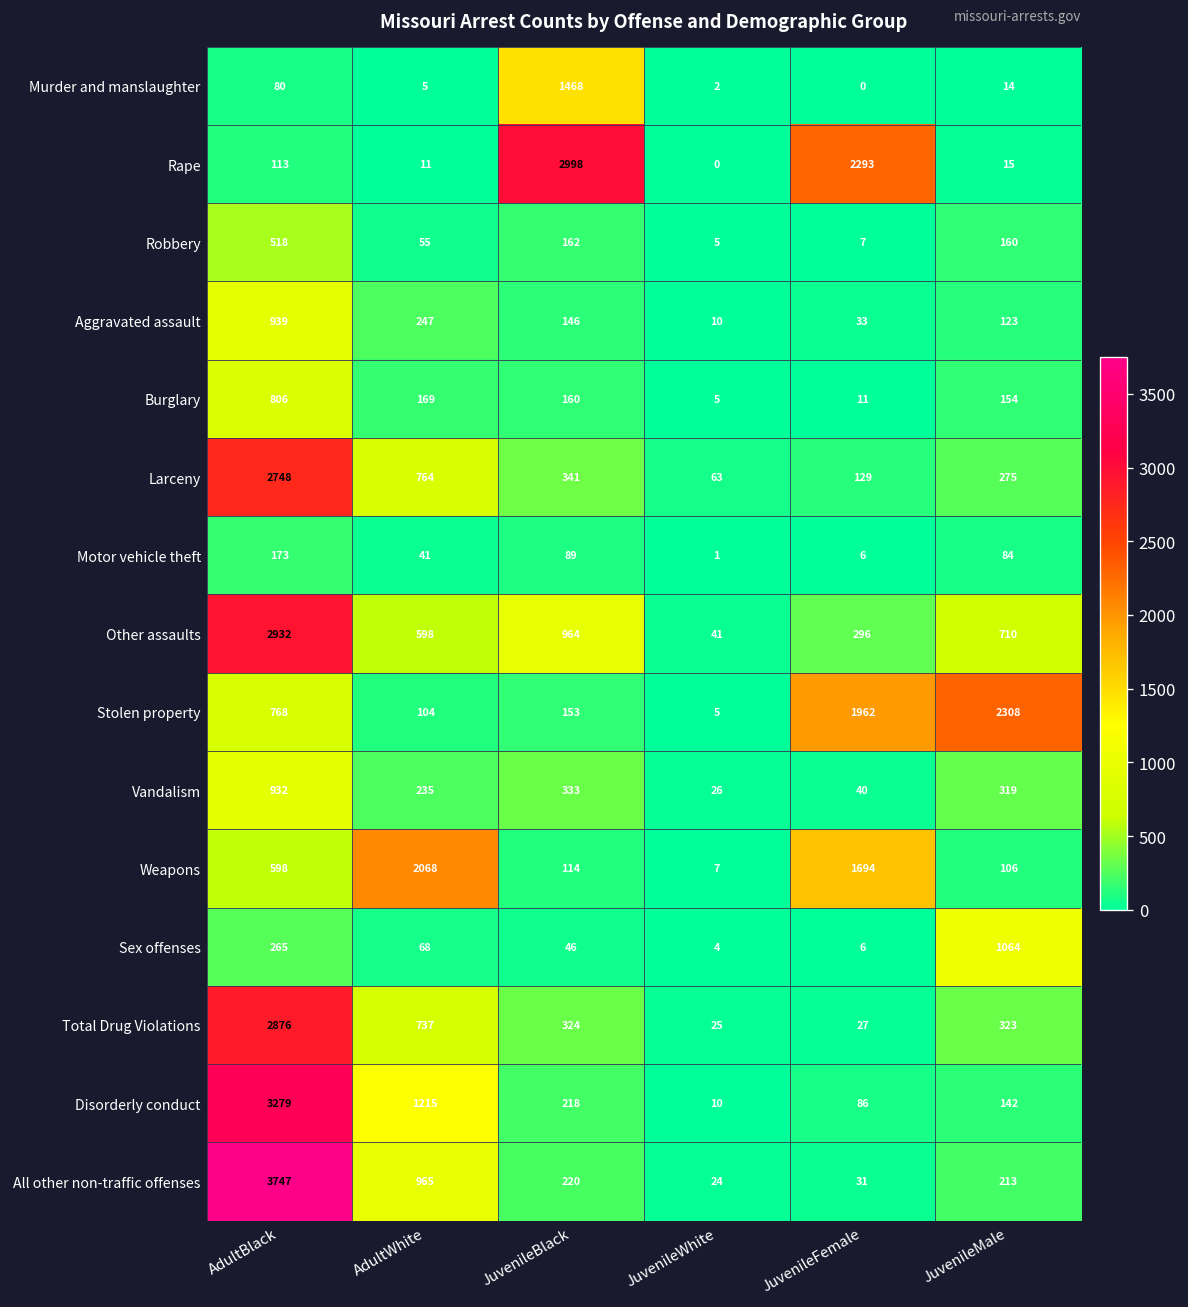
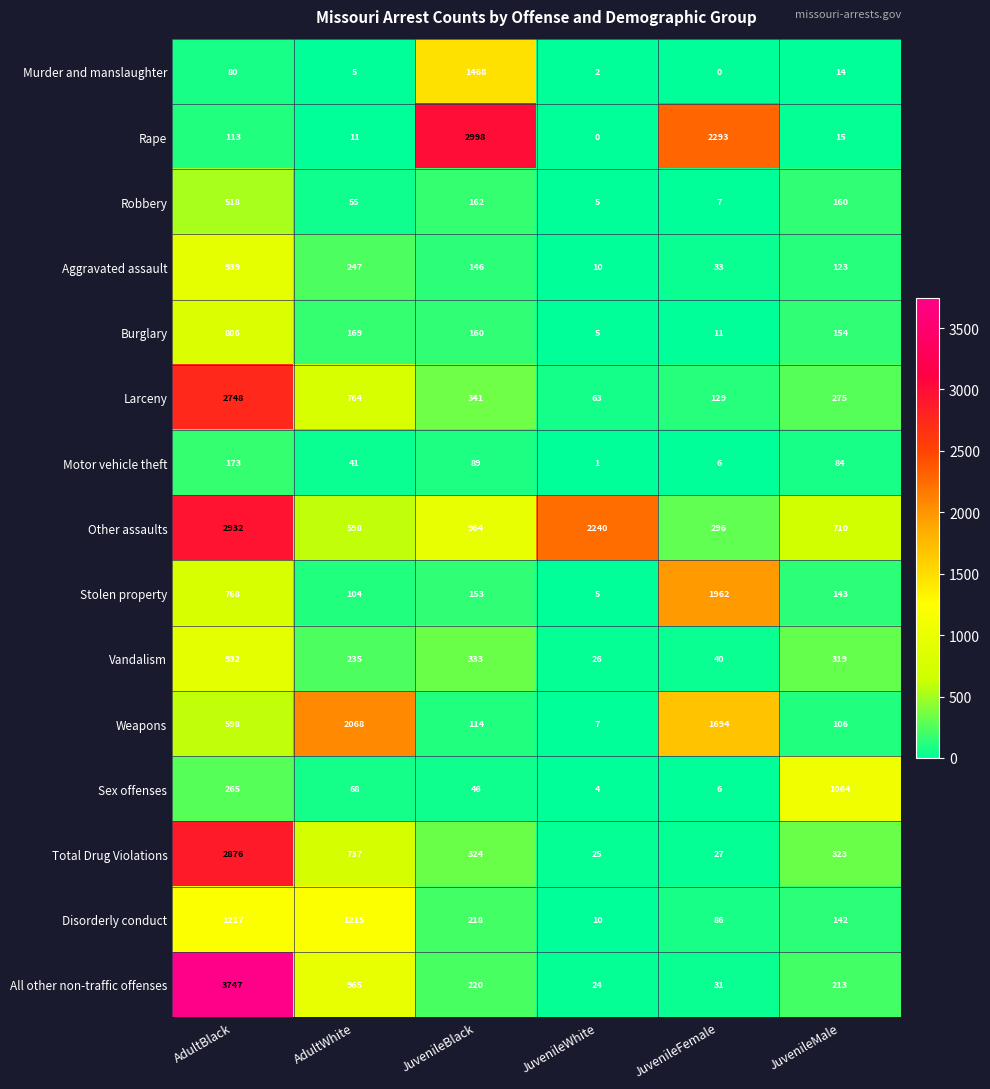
Other assaults, JuvenileWhite: 41 -> 2240
Stolen property, JuvenileMale: 2308 -> 143
Disorderly conduct, AdultBlack: 3279 -> 1217
